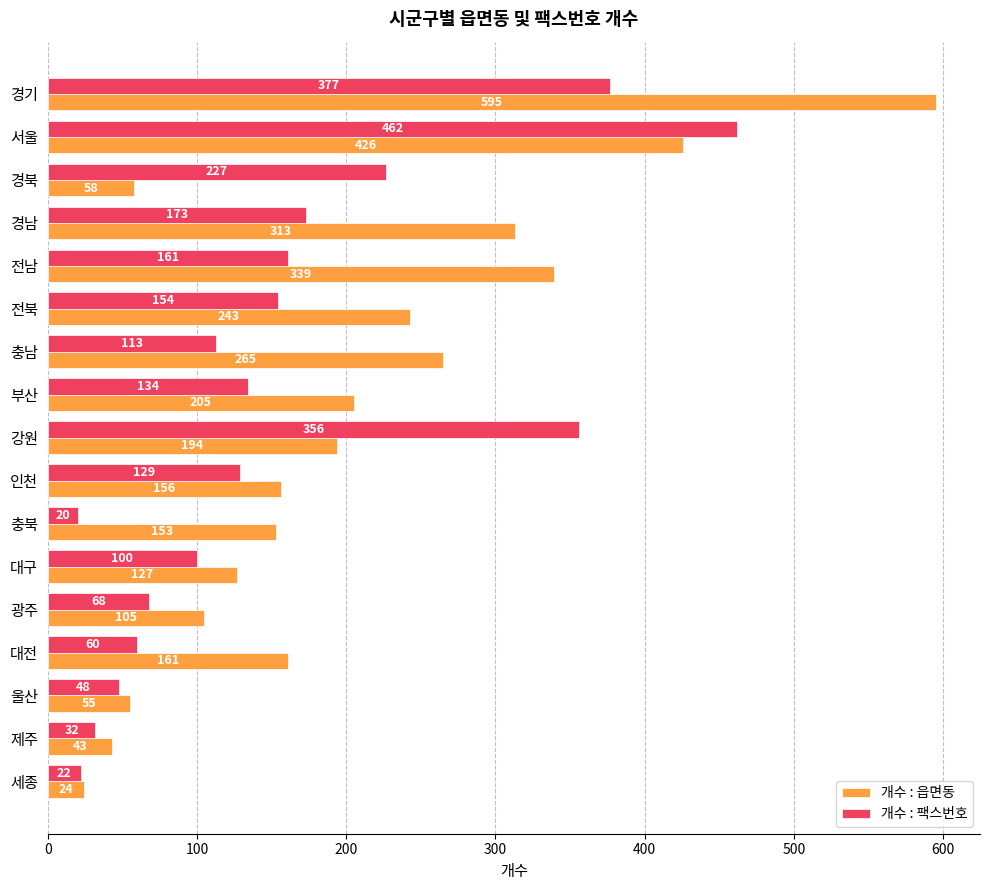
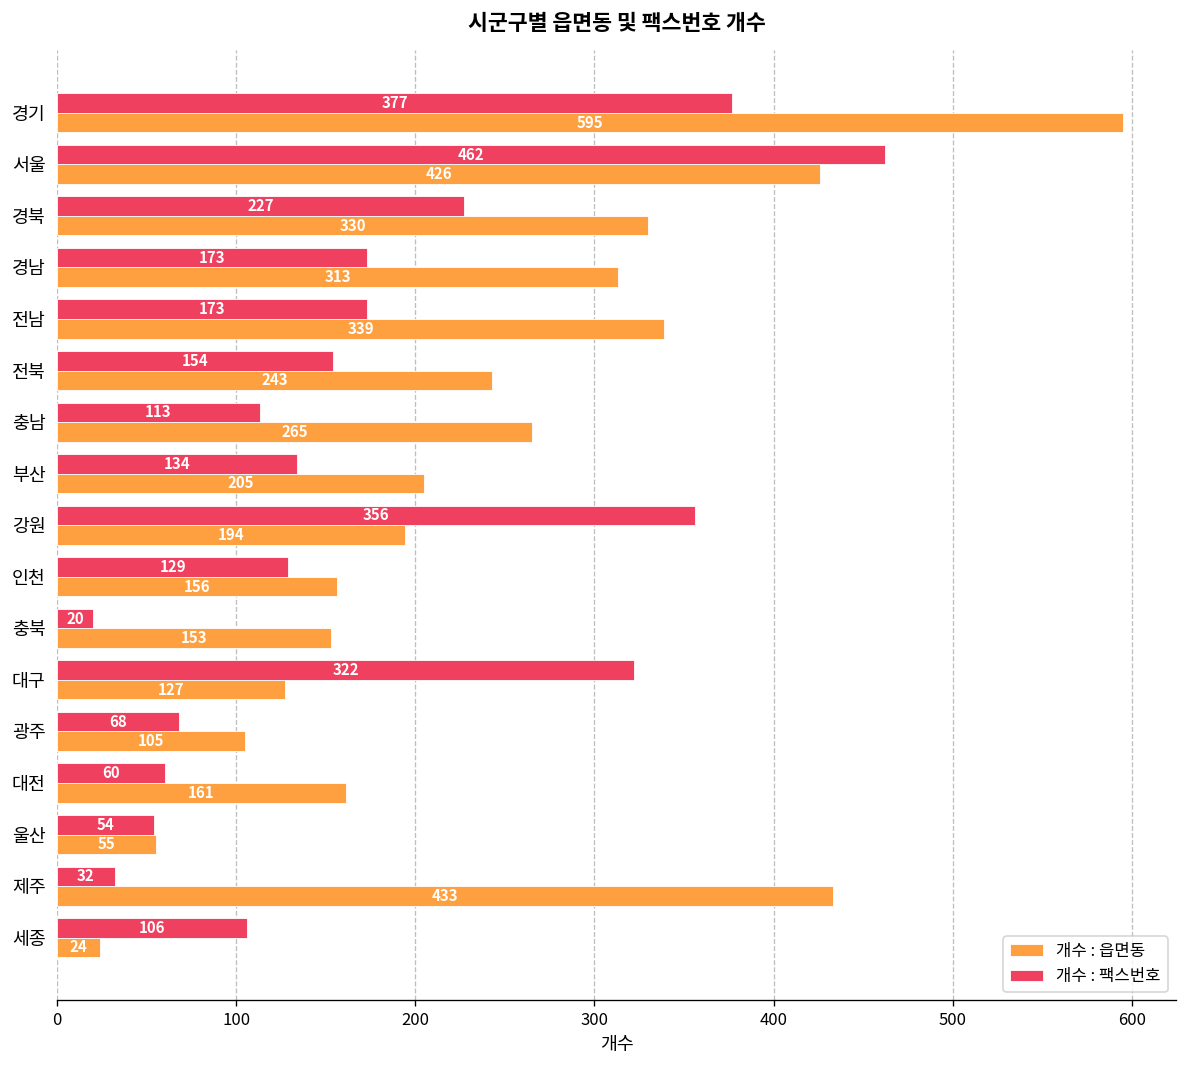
개수 : 읍면동, 경북: 58 -> 330
개수 : 팩스번호, 전남: 161 -> 173
개수 : 팩스번호, 대구: 100 -> 322
개수 : 팩스번호, 울산: 48 -> 54
개수 : 읍면동, 제주: 43 -> 433
개수 : 팩스번호, 세종: 22 -> 106
